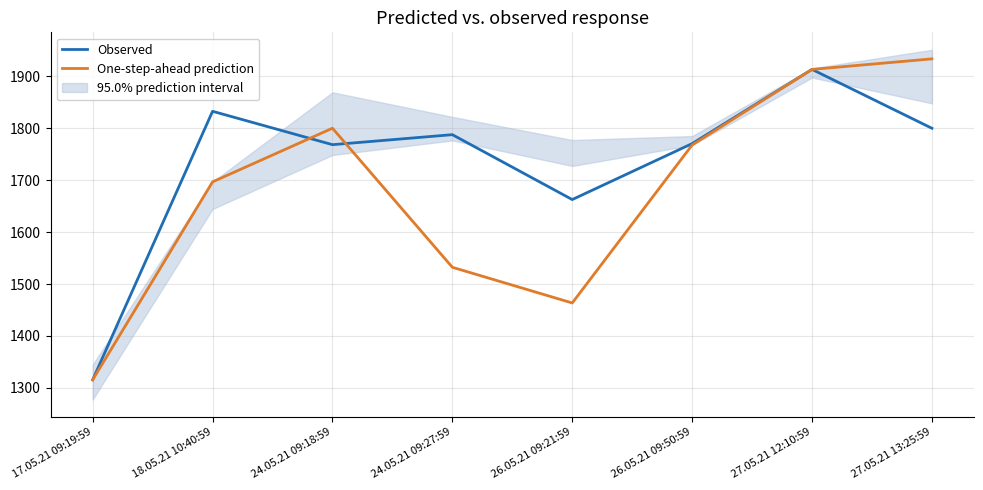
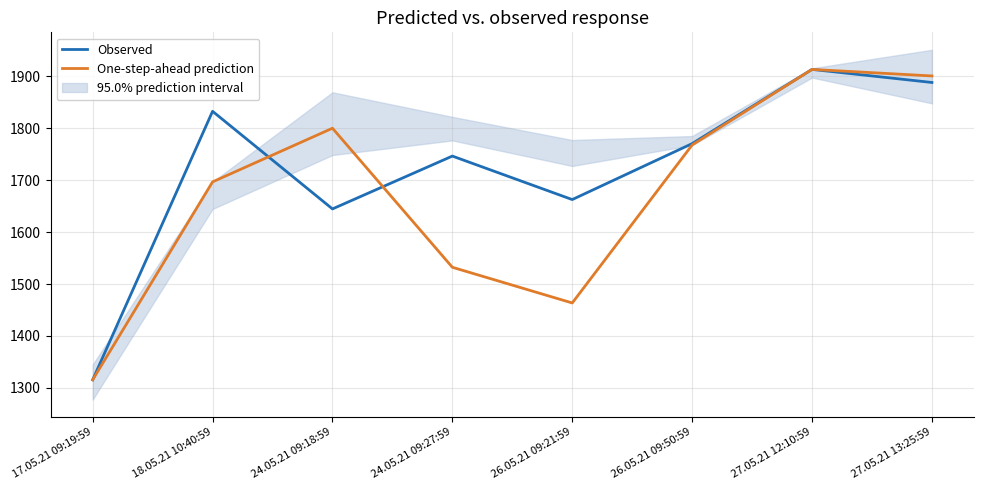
Observed, 24.05.21 09:18:59: 1770 -> 1640
Observed, 24.05.21 09:27:59: 1790 -> 1750
Observed, 27.05.21 13:25:59: 1800 -> 1890
One-step-ahead prediction, 27.05.21 13:25:59: 1930 -> 1900
